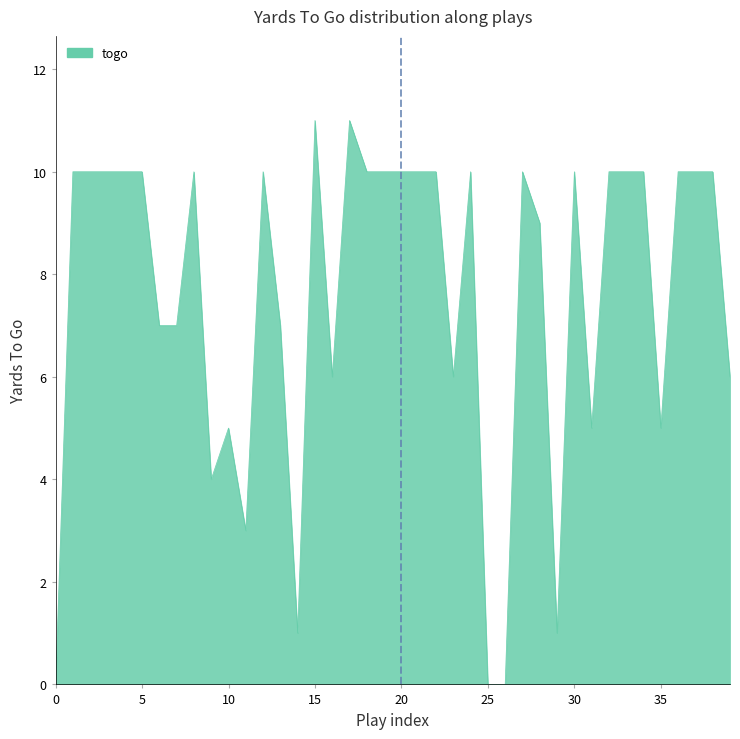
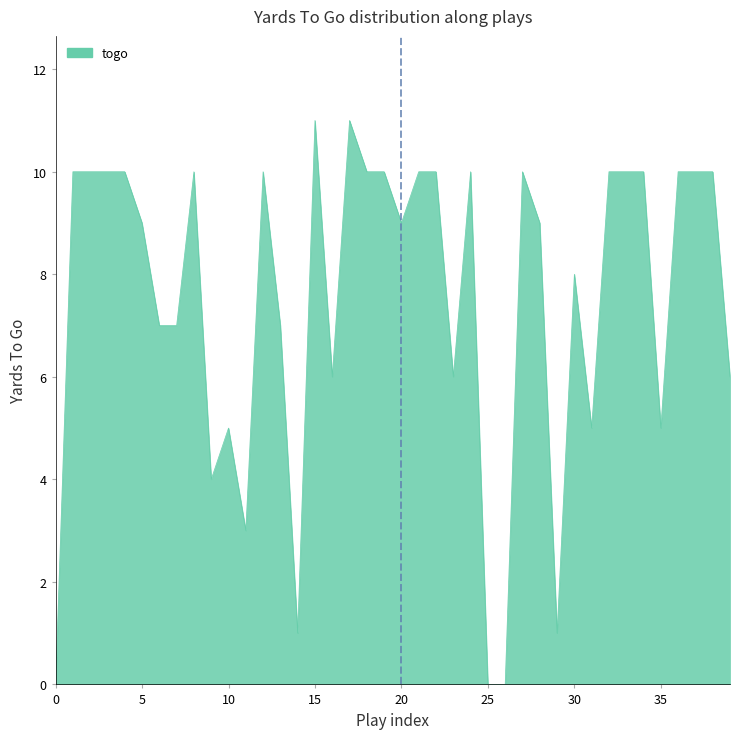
5: 10 -> 9
20: 10 -> 9
30: 10 -> 8
